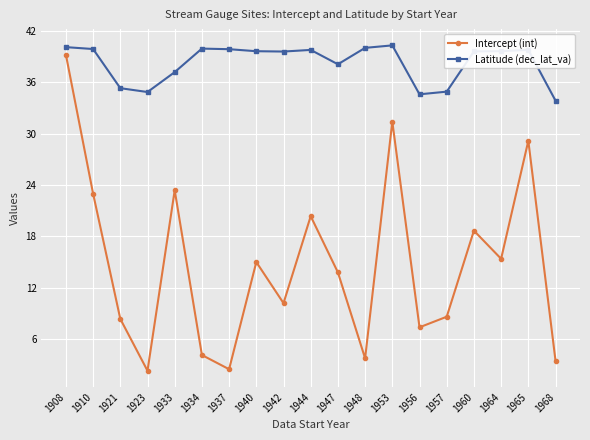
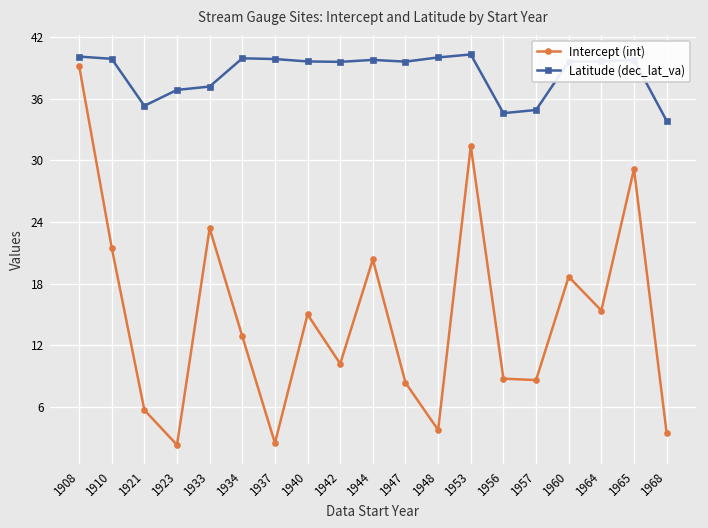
Intercept (int), 1910: 23 -> 22
Intercept (int), 1921: 8 -> 6
Latitude (dec_lat_va), 1923: 35 -> 37
Intercept (int), 1934: 4 -> 13
Intercept (int), 1947: 14 -> 8
Latitude (dec_lat_va), 1947: 38 -> 40
Intercept (int), 1956: 7 -> 9
